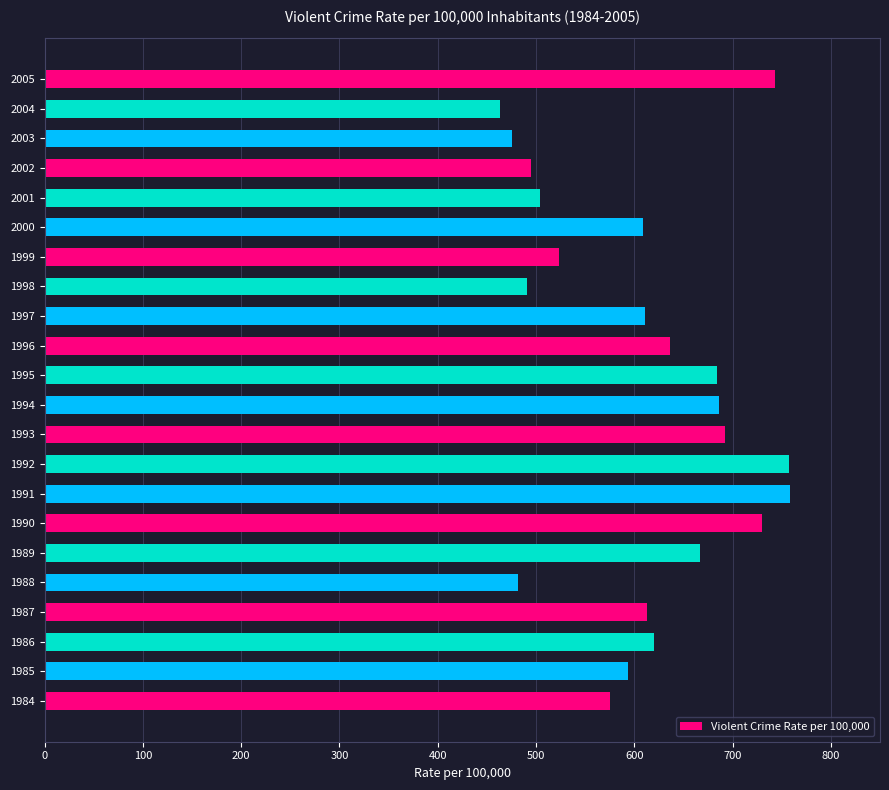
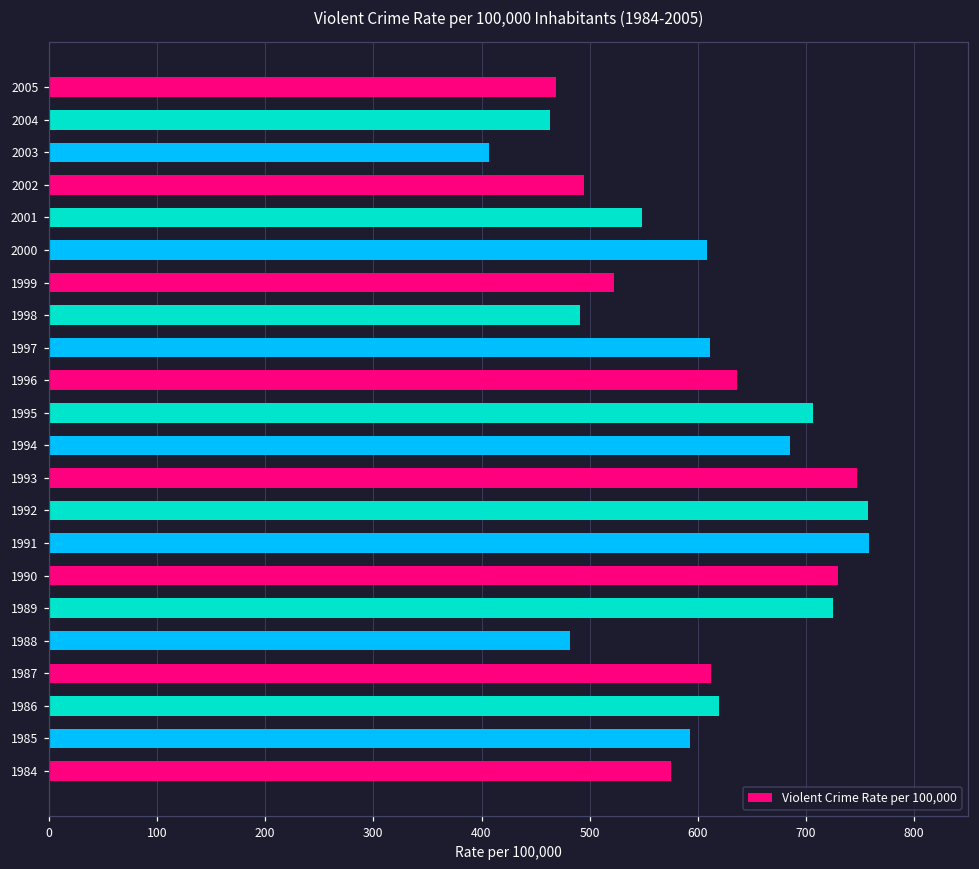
2005: 740 -> 470
2003: 480 -> 410
2001: 500 -> 550
1995: 680 -> 710
1993: 690 -> 750
1989: 670 -> 730
